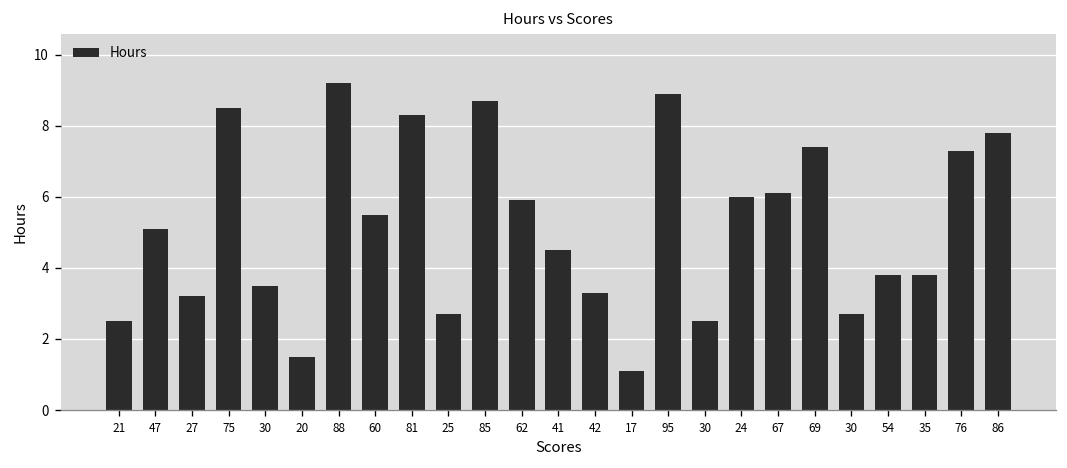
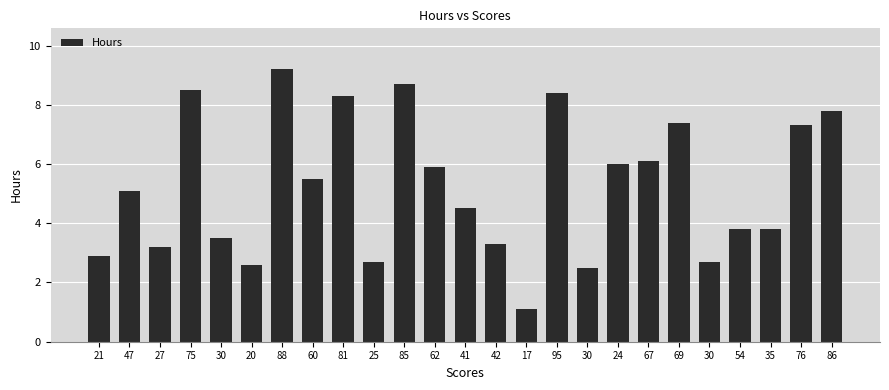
21: 2.5 -> 2.9
20: 1.5 -> 2.6
95: 8.9 -> 8.4
